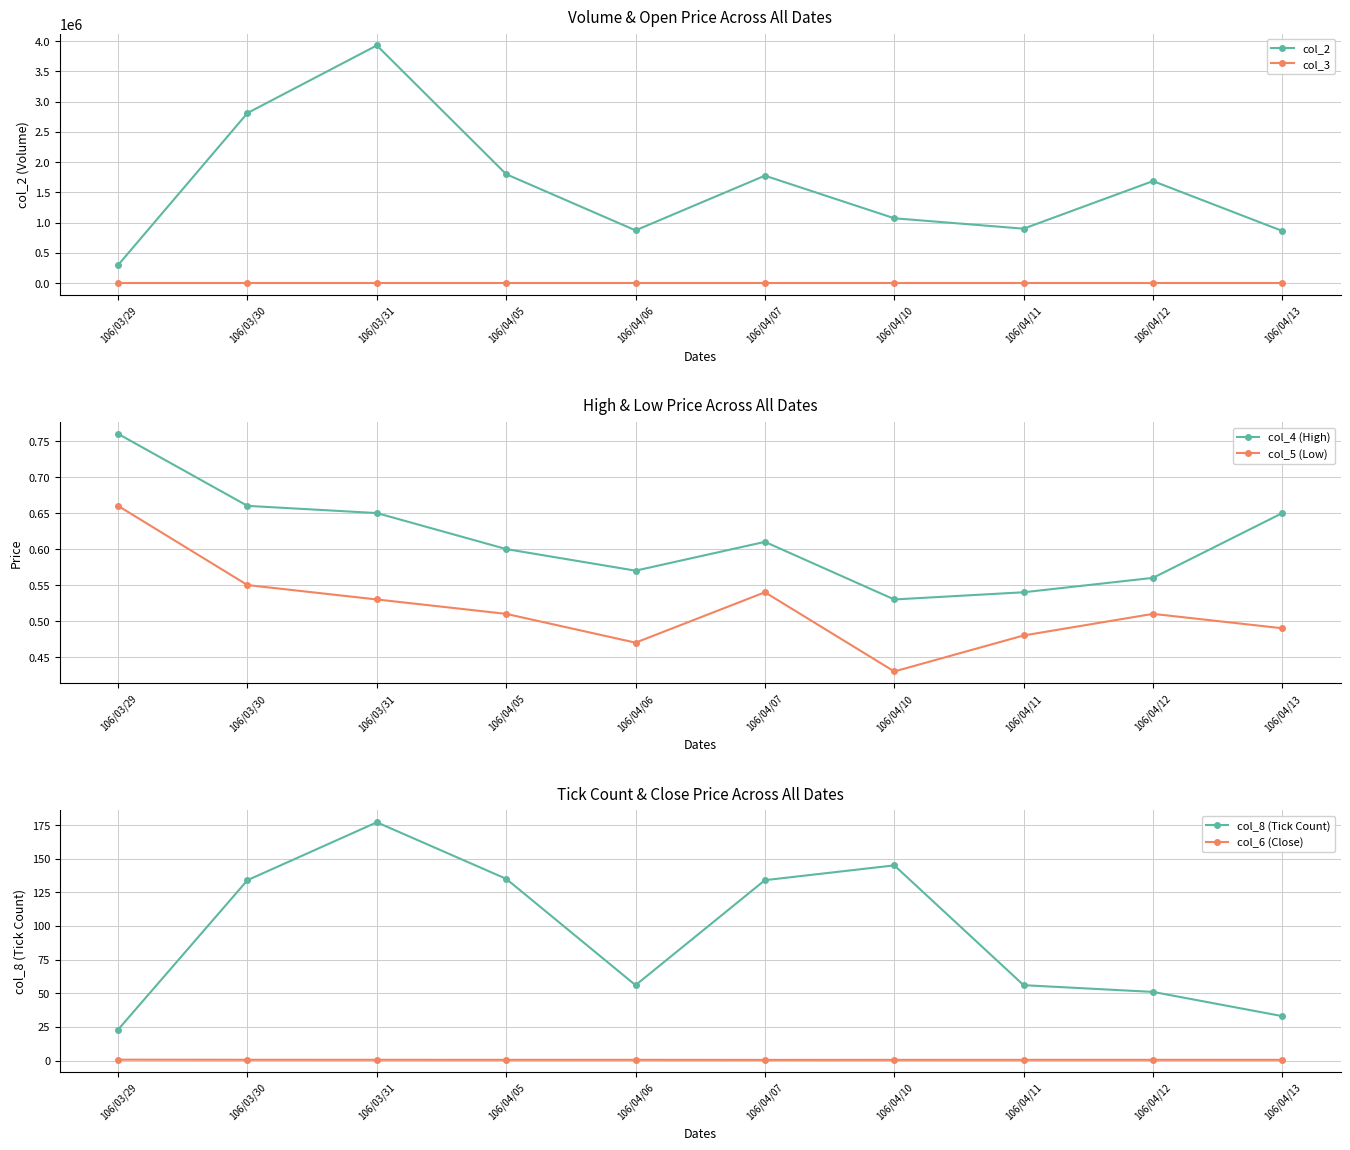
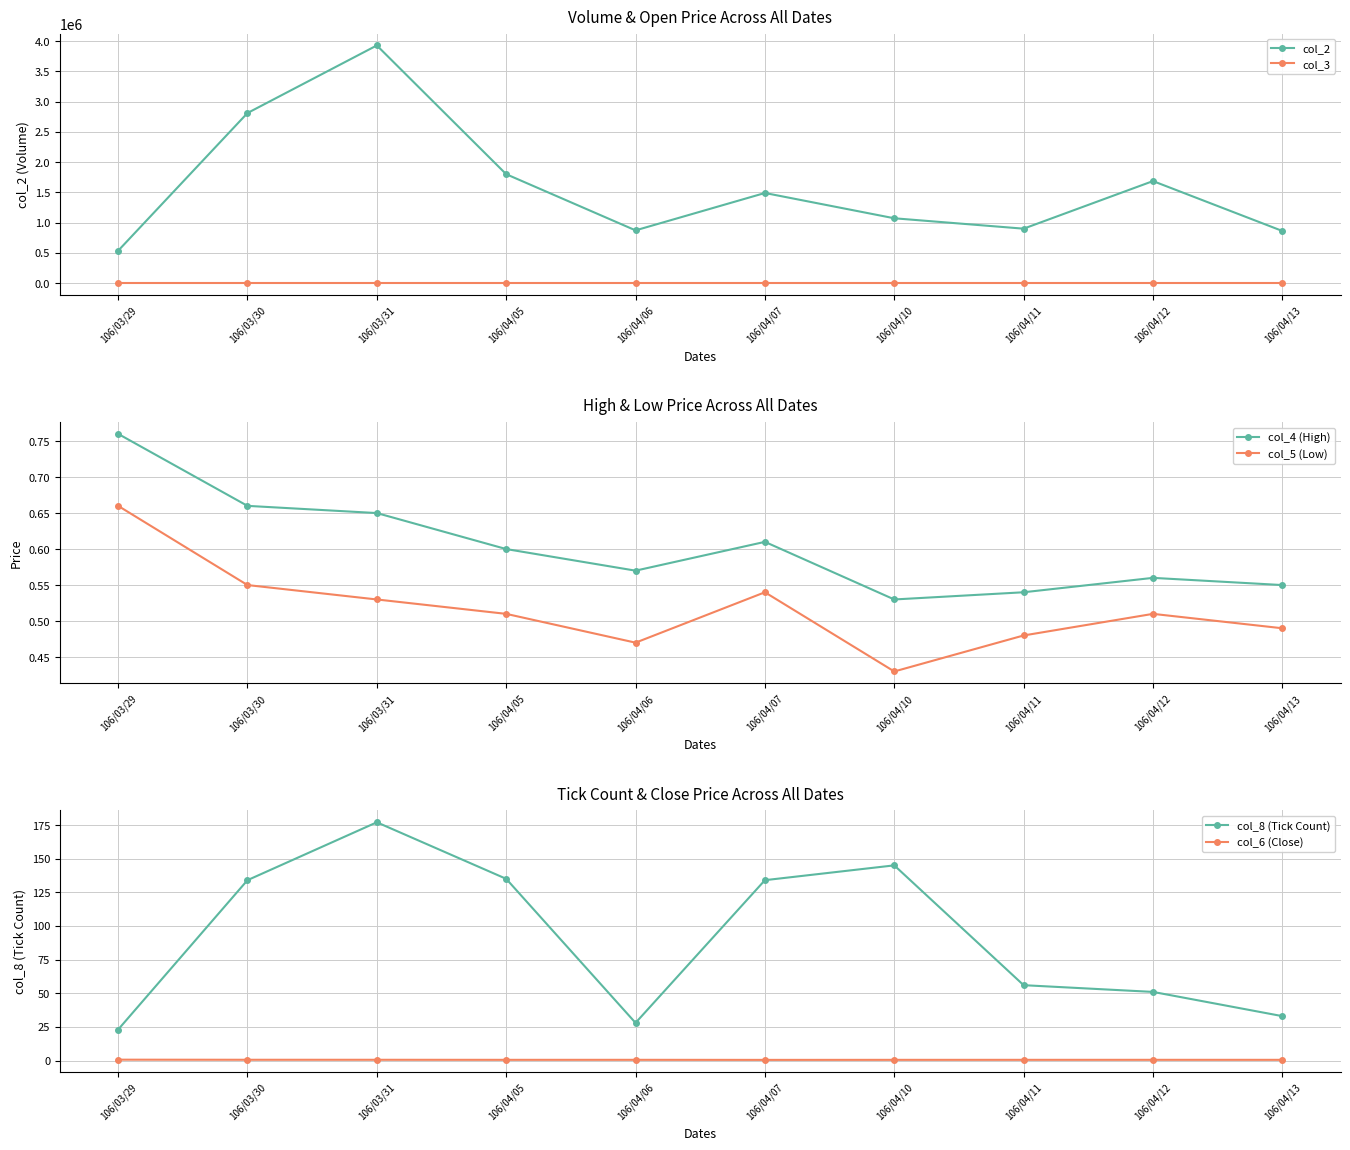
Volume & Open Price Across All Dates, col_2, 106/03/29: 300000 -> 500000
Volume & Open Price Across All Dates, col_2, 106/04/07: 1800000 -> 1500000
High & Low Price Across All Dates, col_4 (High), 106/04/13: 0.65 -> 0.55
Tick Count & Close Price Across All Dates, col_8 (Tick Count), 106/04/06: 56 -> 28
